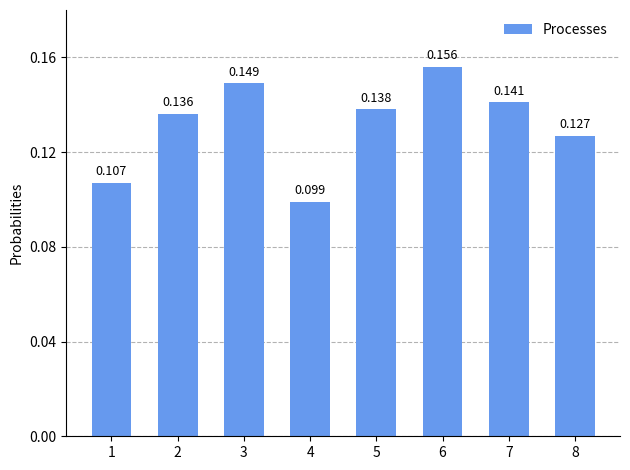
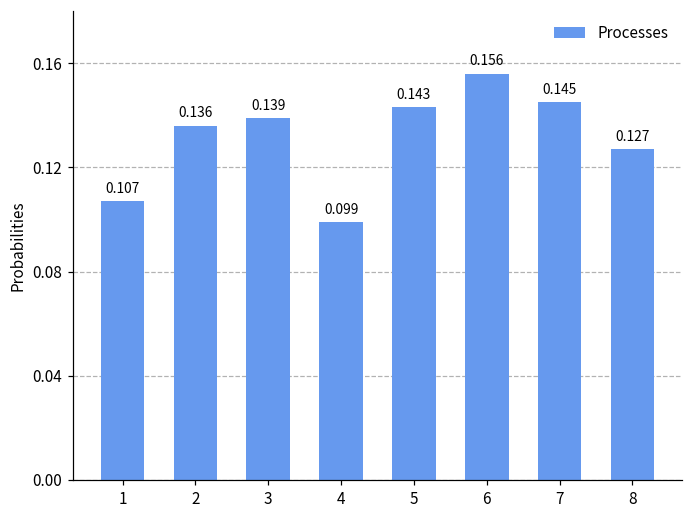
3: 0.149 -> 0.139
5: 0.138 -> 0.143
7: 0.141 -> 0.145
